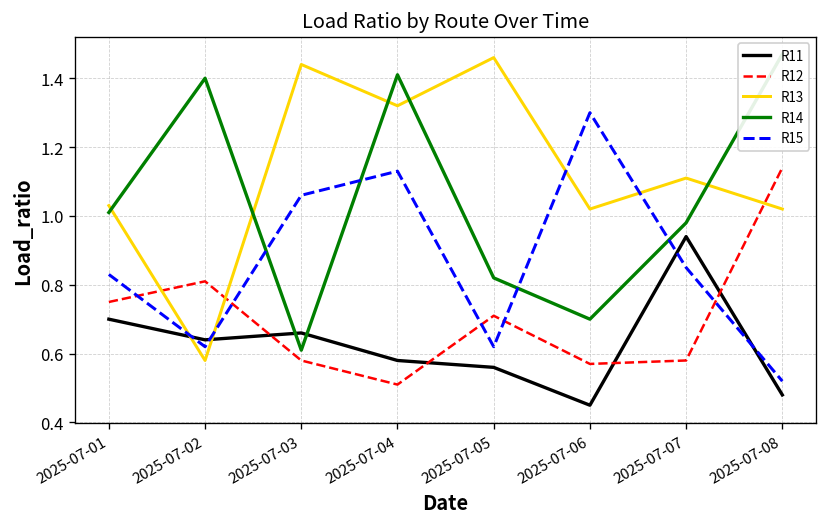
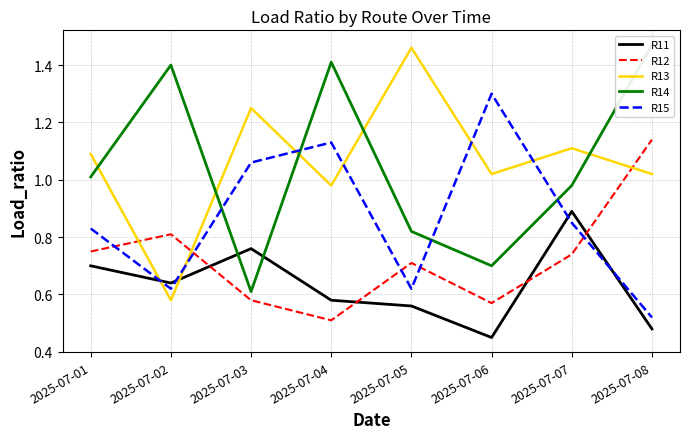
R13, 2025-07-01: 1.03 -> 1.09
R11, 2025-07-03: 0.66 -> 0.76
R13, 2025-07-03: 1.44 -> 1.25
R13, 2025-07-04: 1.32 -> 0.98
R11, 2025-07-07: 0.94 -> 0.89
R12, 2025-07-07: 0.58 -> 0.74
